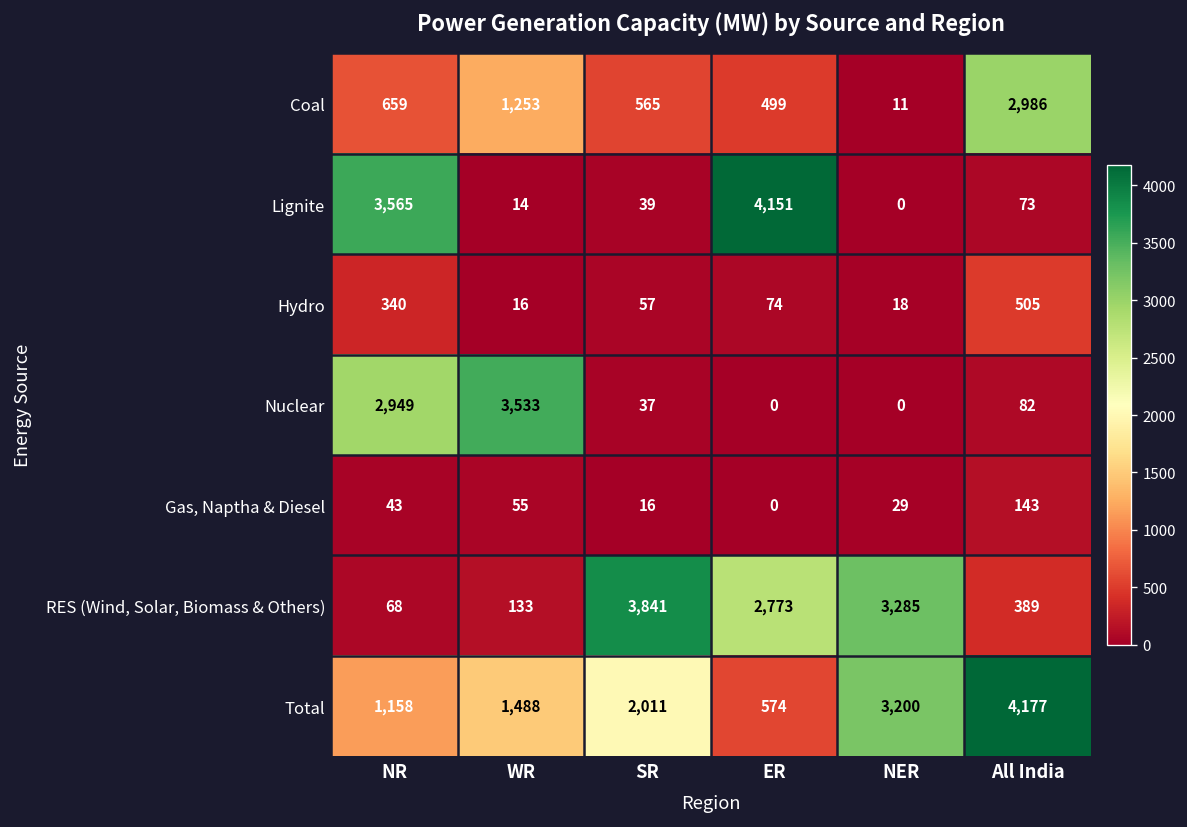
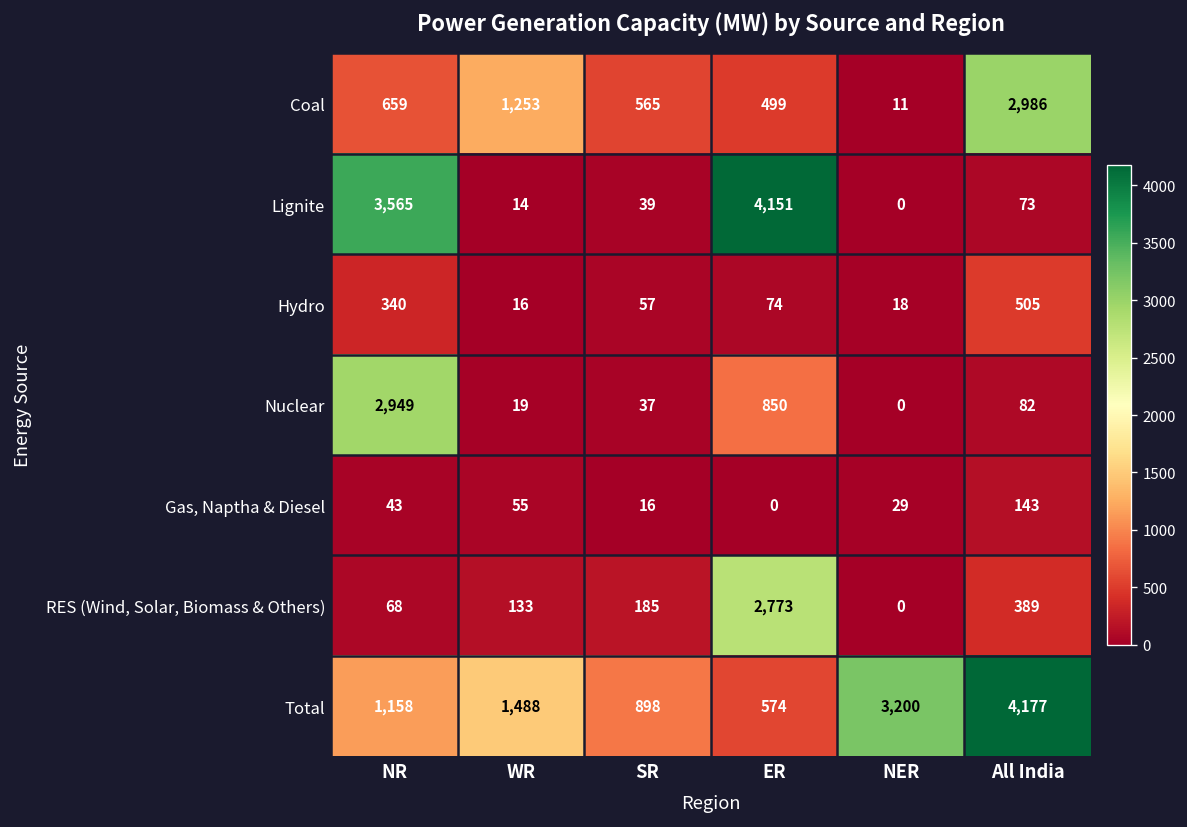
Nuclear, WR: 3,533 -> 19
Nuclear, ER: 0 -> 850
RES (Wind, Solar, Biomass & Others), SR: 3,841 -> 185
RES (Wind, Solar, Biomass & Others), NER: 3,285 -> 0
Total, SR: 2,011 -> 898
